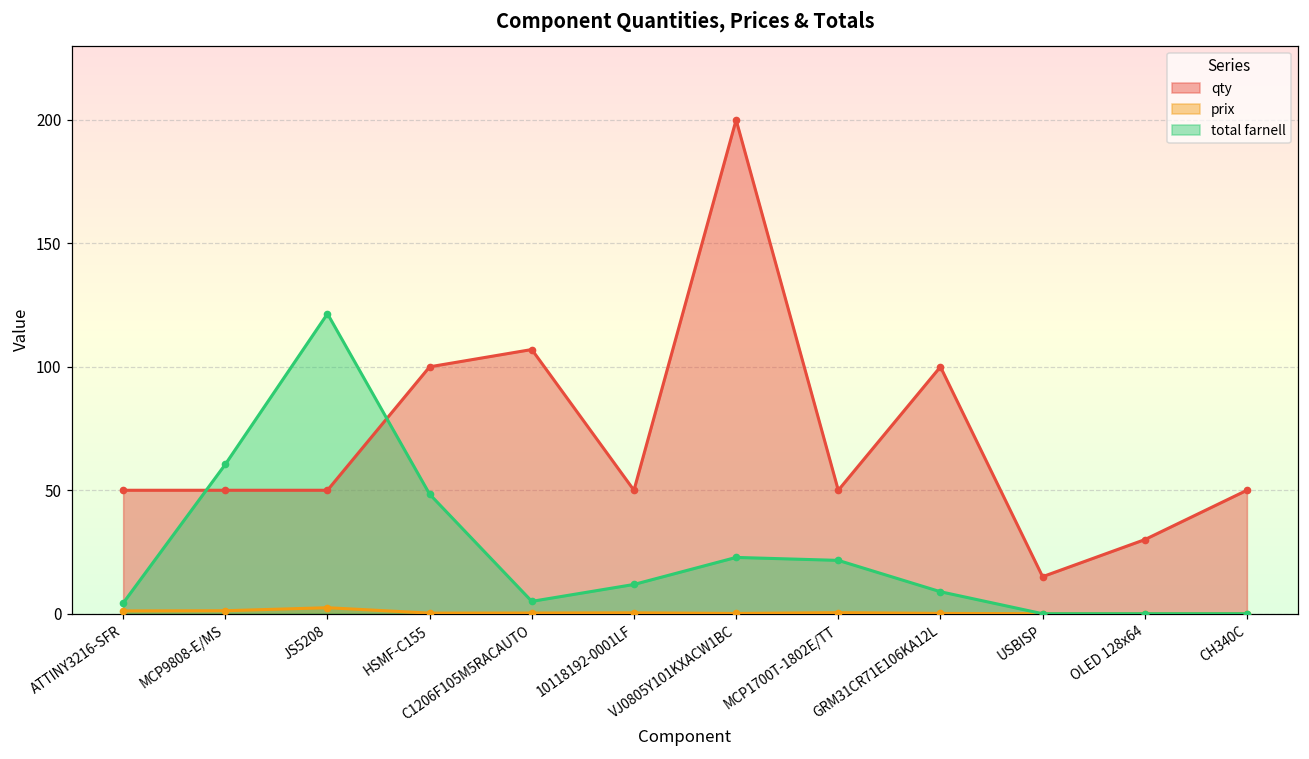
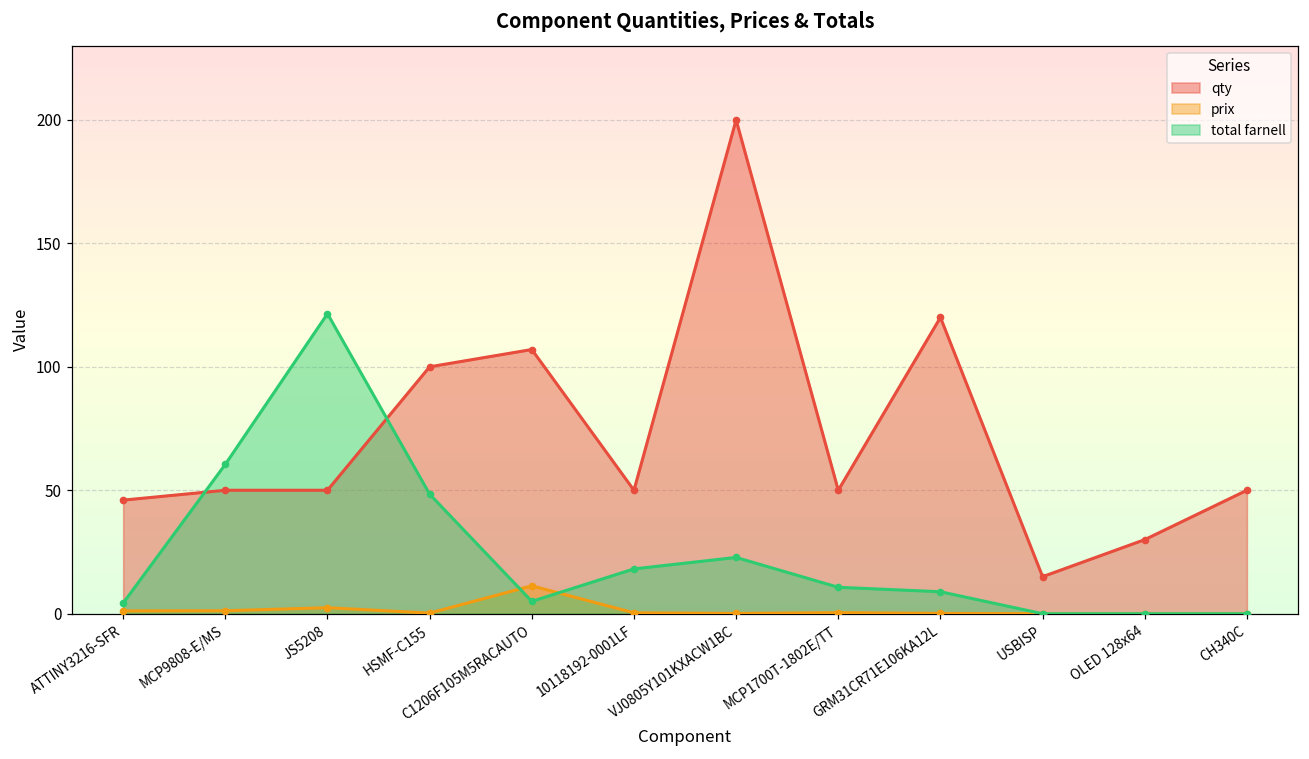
qty, ATTINY3216-SFR: 50 -> 46
prix, C1206F105M5RACAUTO: 0 -> 11
total farnell, 10118192-0001LF: 12 -> 18
total farnell, MCP1700T-1802E/TT: 22 -> 11
qty, GRM31CR71E106KA12L: 100 -> 120
